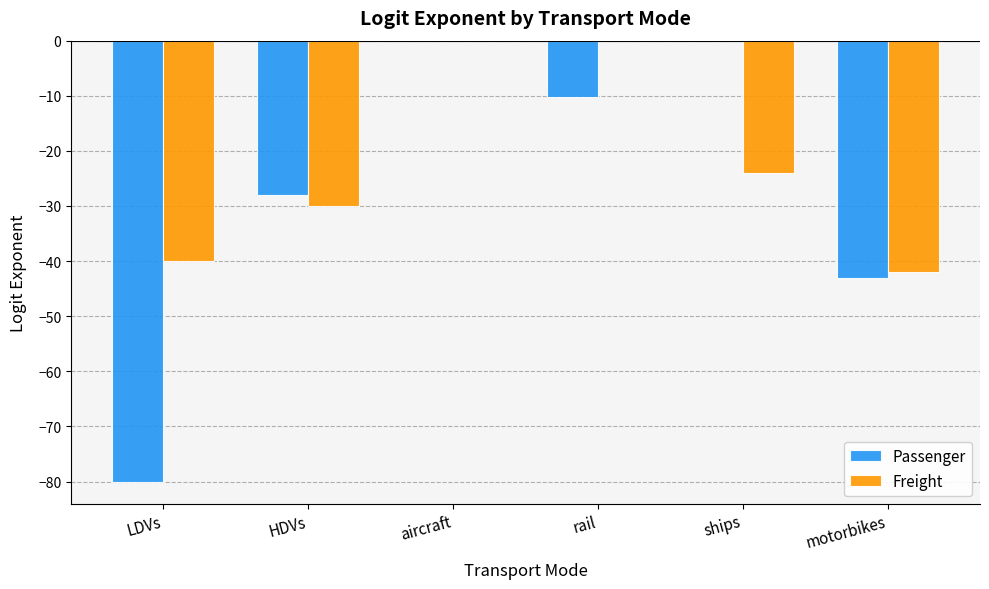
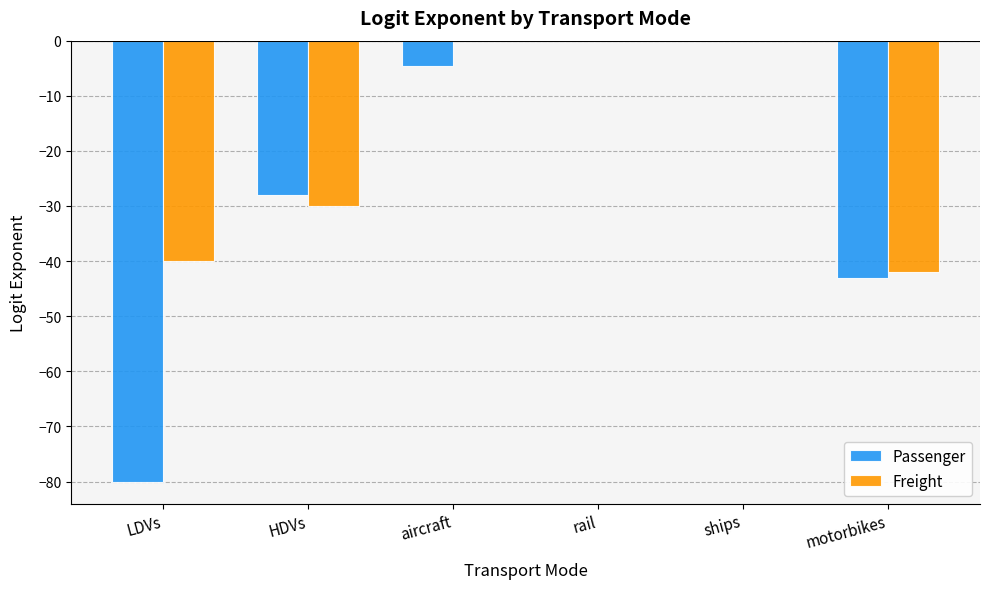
Passenger, aircraft: 0 -> -5
Passenger, rail: -10 -> 0
Freight, ships: -24 -> 0
